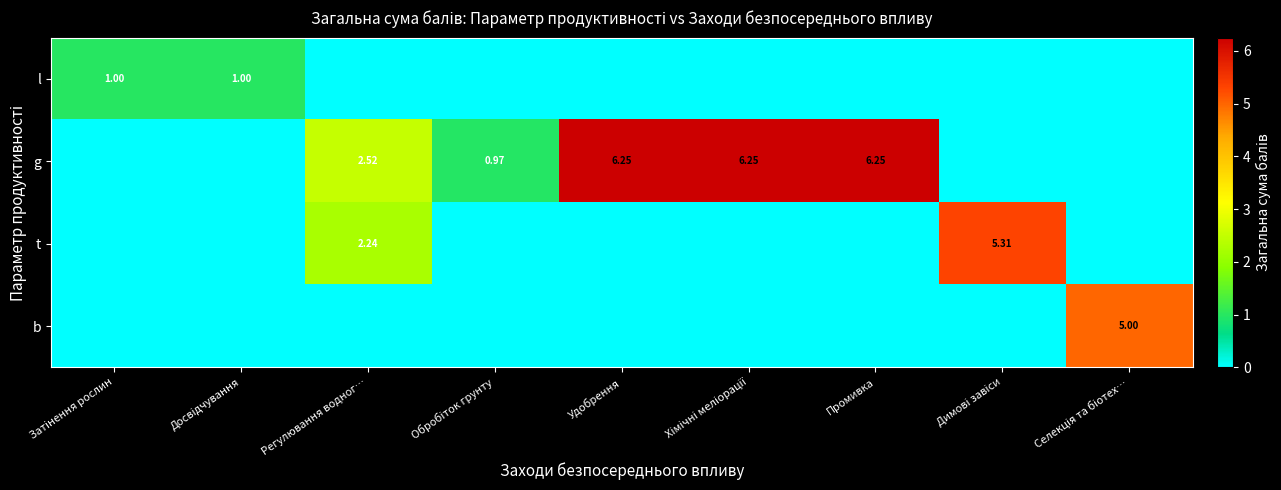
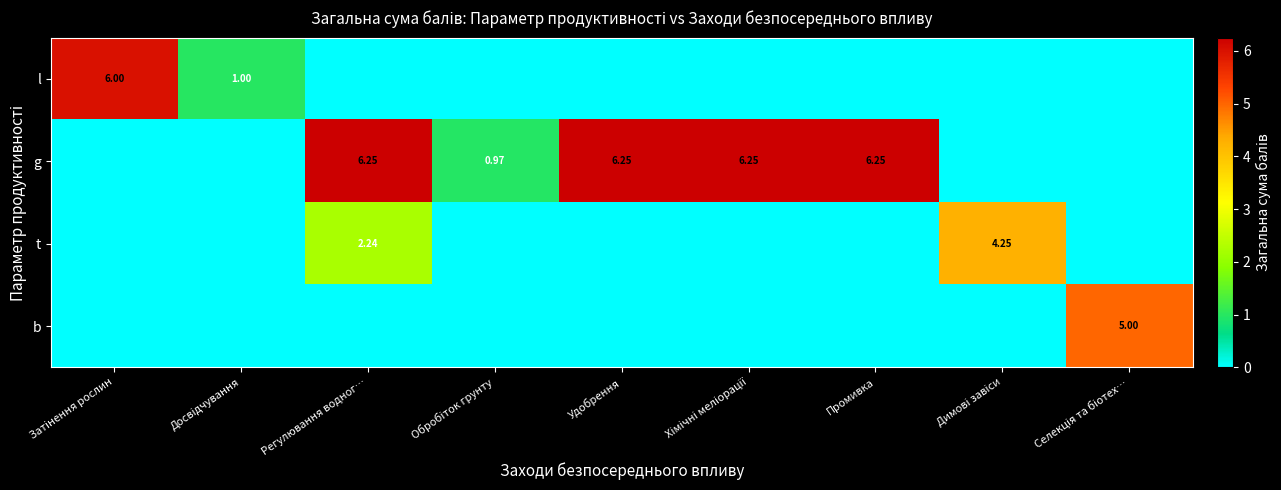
l, Затінення рослин: 1.00 -> 6.00
g, Регулювання водног…: 2.52 -> 6.25
t, Димові завіси: 5.31 -> 4.25
